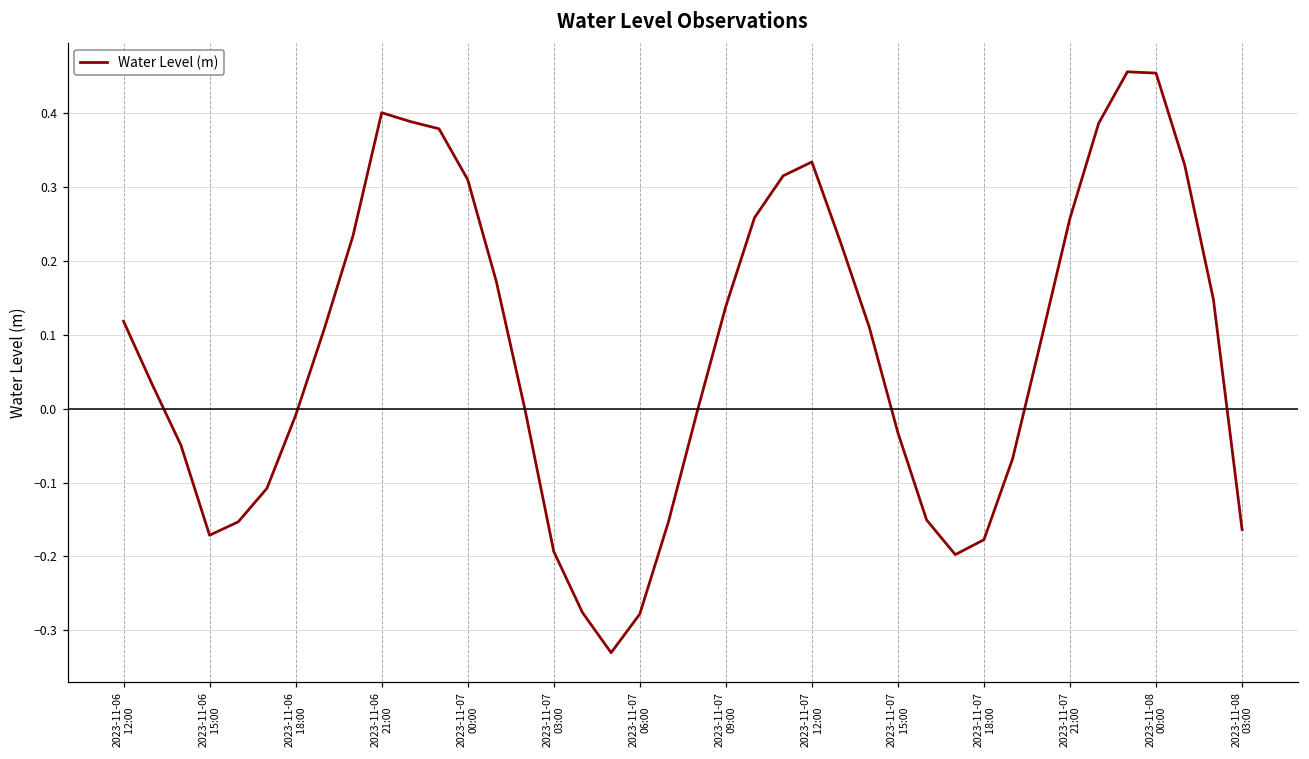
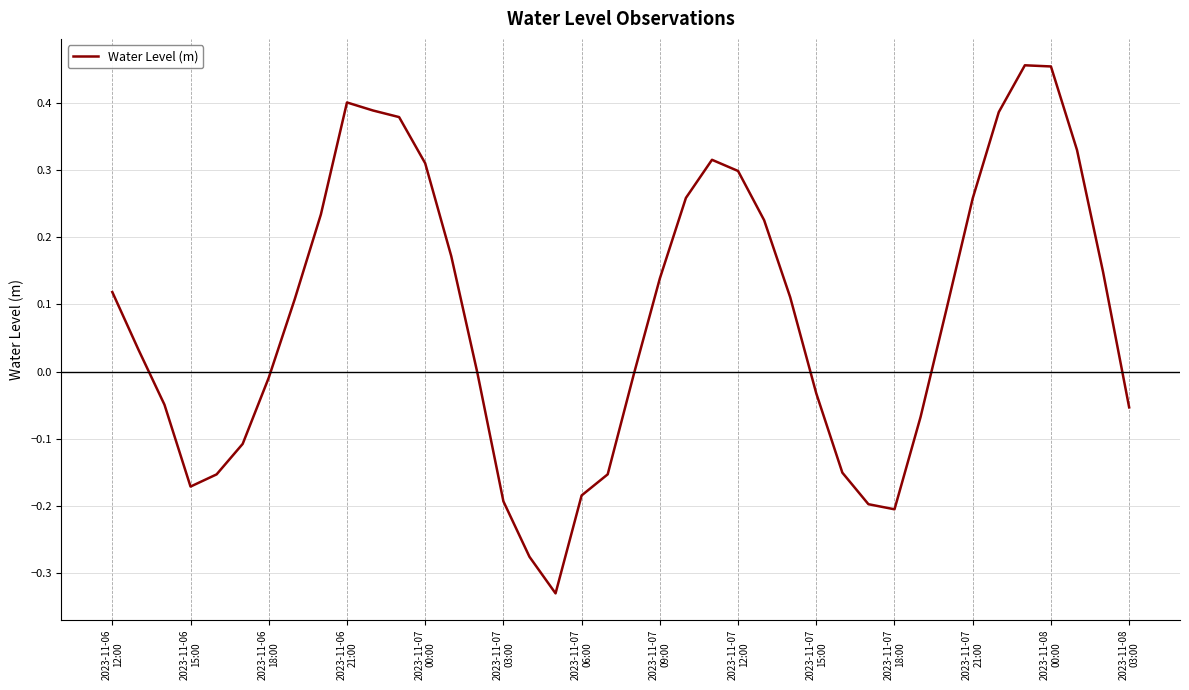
2023-11-07 06:00: -0.28 -> -0.18
2023-11-07 12:00: 0.33 -> 0.30
2023-11-07 18:00: -0.18 -> -0.21
2023-11-08 03:00: -0.16 -> -0.05
